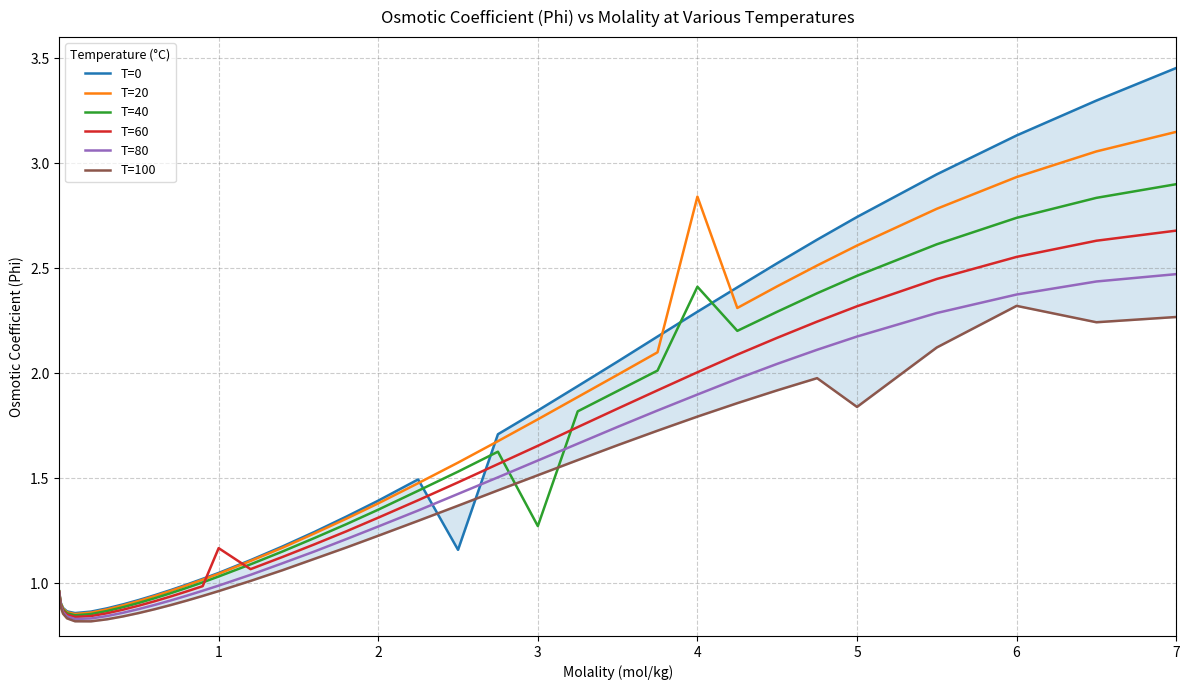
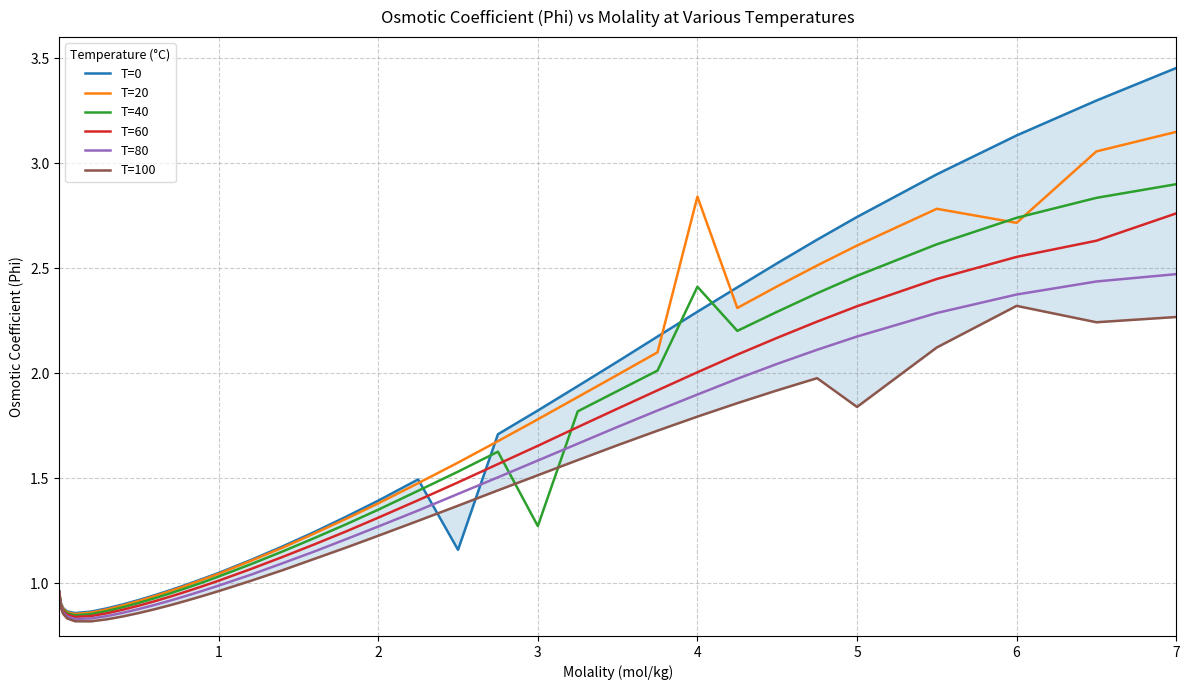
T=60, 1: 1.17 -> 1.01
T=20, 6: 2.93 -> 2.72
T=60, 7: 2.68 -> 2.76
